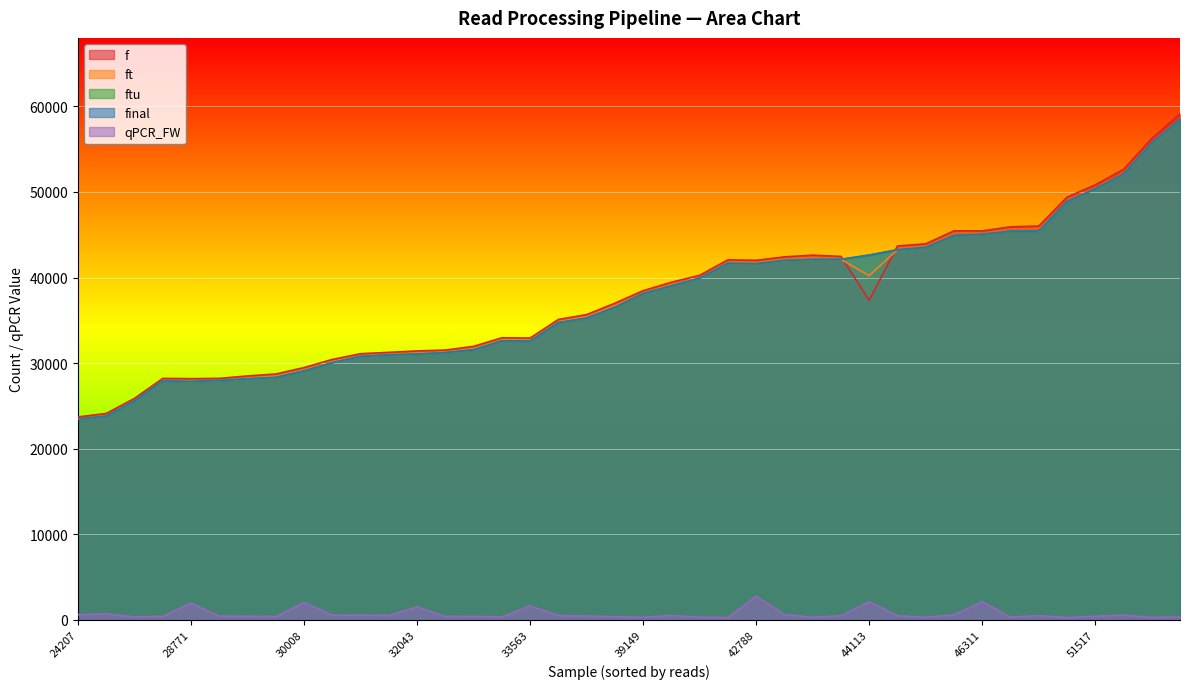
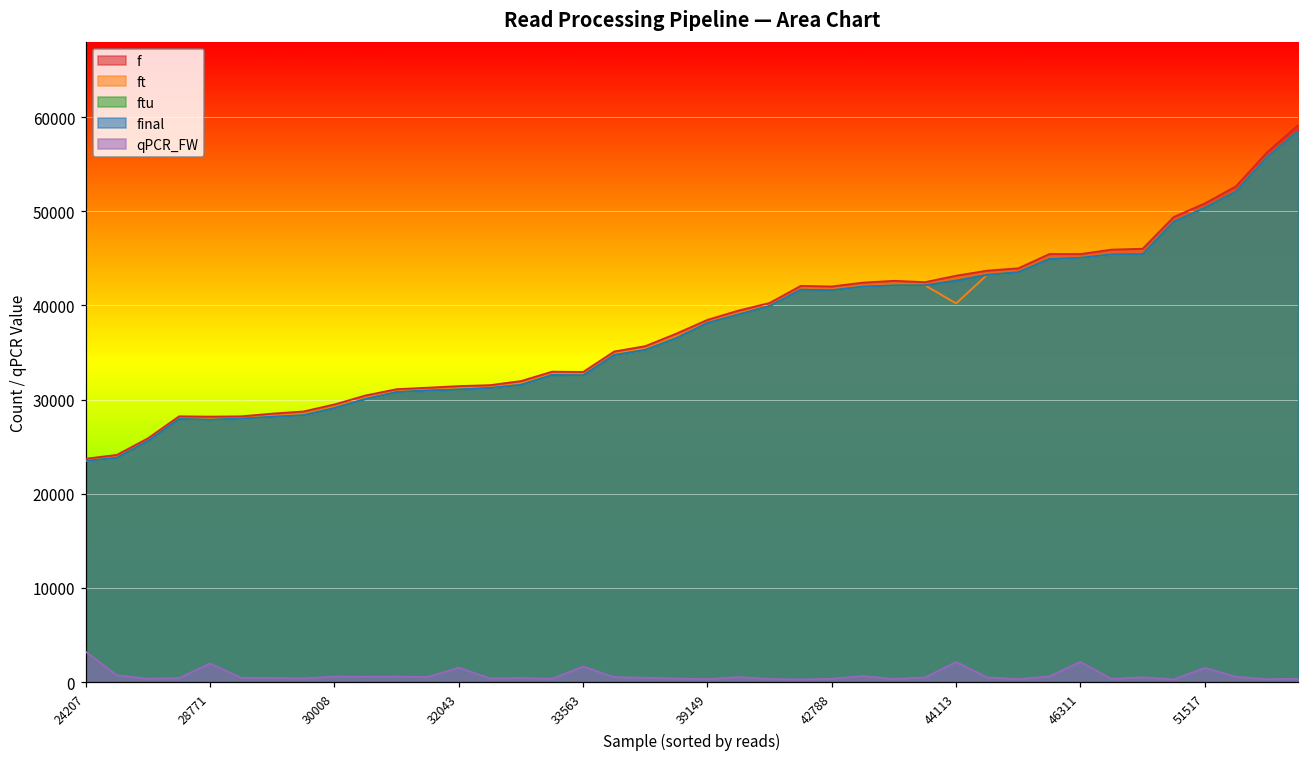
qPCR_FW, 24207: 1000 -> 3000
qPCR_FW, 30008: 2000 -> 1000
qPCR_FW, 42788: 3000 -> 0
f, 44113: 37000 -> 43000
qPCR_FW, 51517: 0 -> 2000
